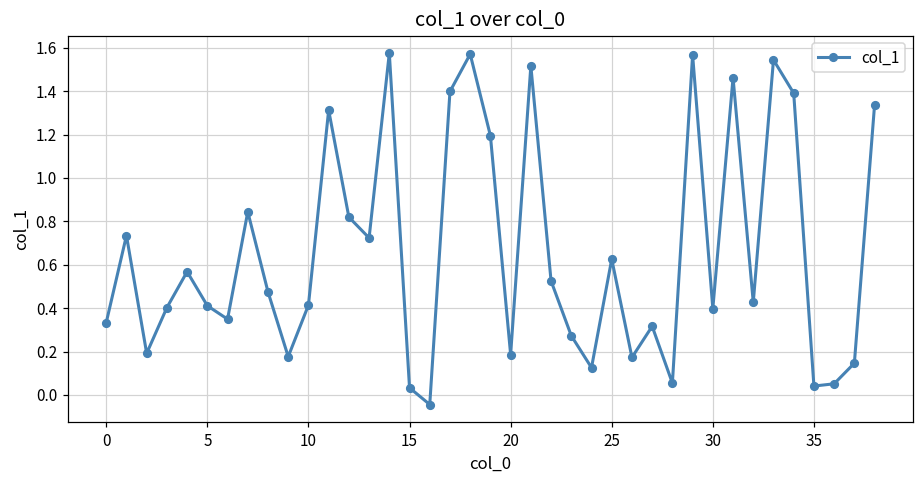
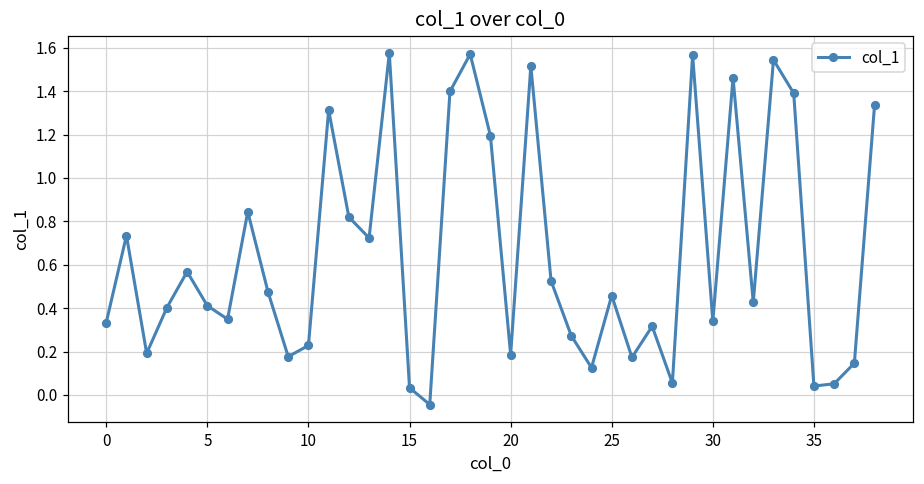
10: 0.41 -> 0.23
25: 0.63 -> 0.46
30: 0.40 -> 0.34
